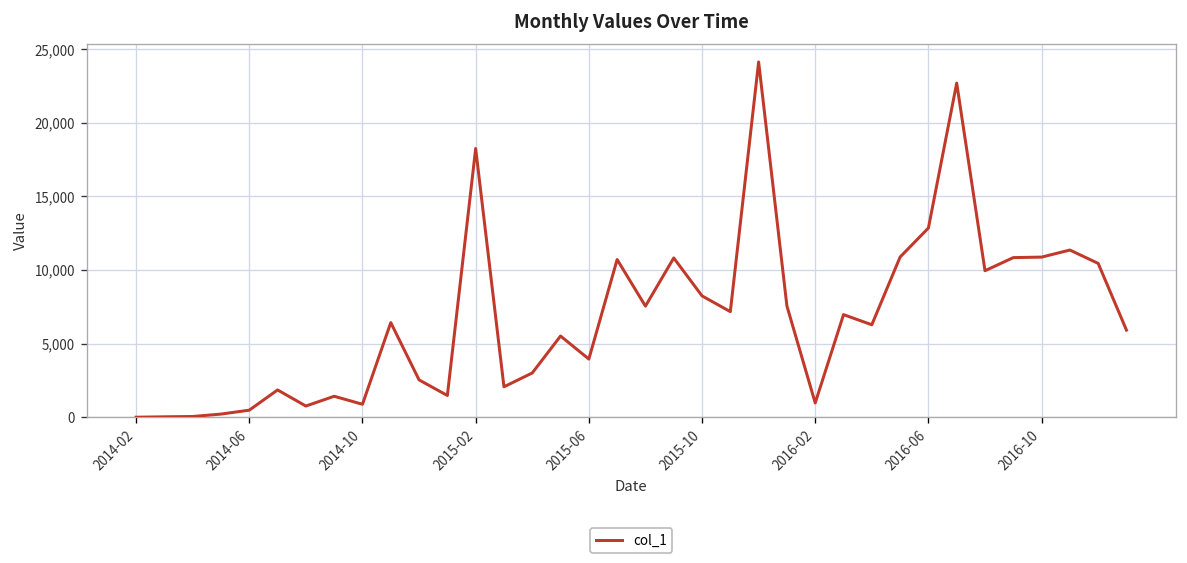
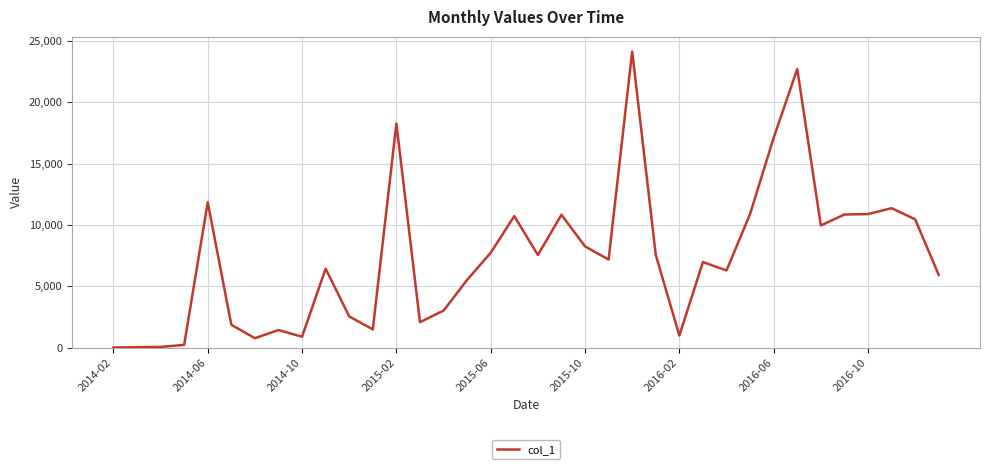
2014-06: 500 -> 11,800
2015-06: 4,000 -> 7,700
2016-06: 12,900 -> 17,100
